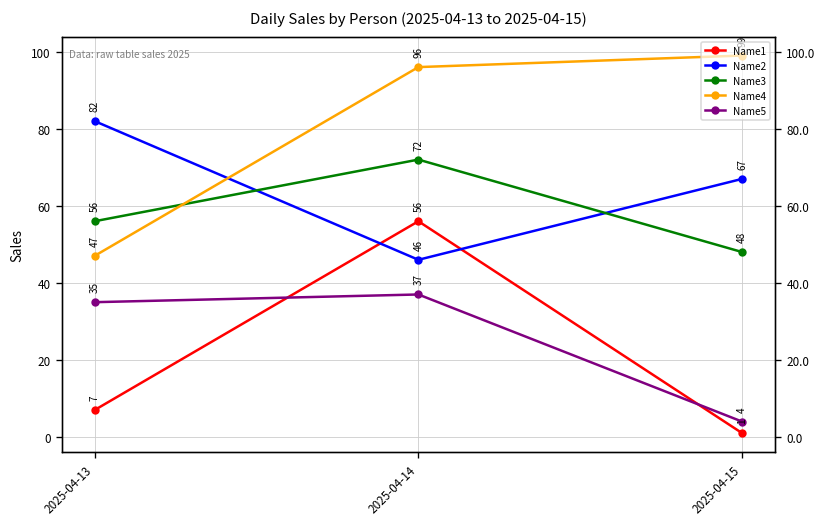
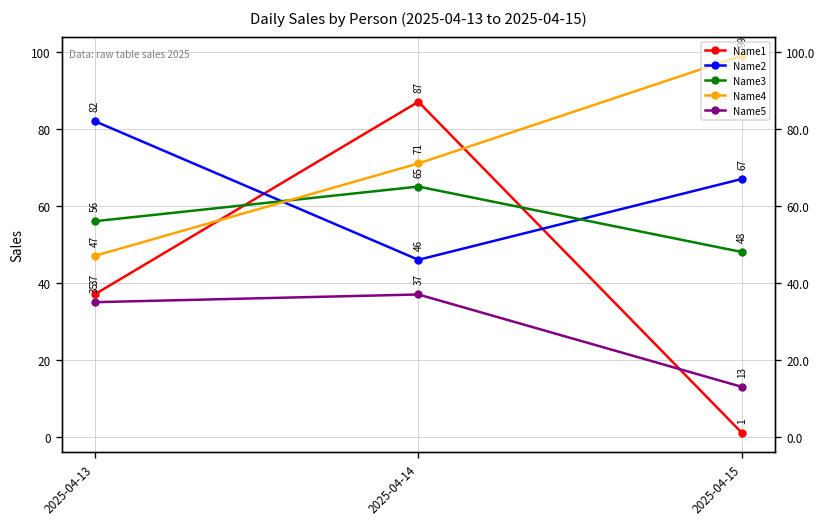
Name1, 2025-04-13: 7 -> 37
Name1, 2025-04-14: 56 -> 87
Name3, 2025-04-14: 72 -> 65
Name4, 2025-04-14: 96 -> 71
Name5, 2025-04-15: 4 -> 13
